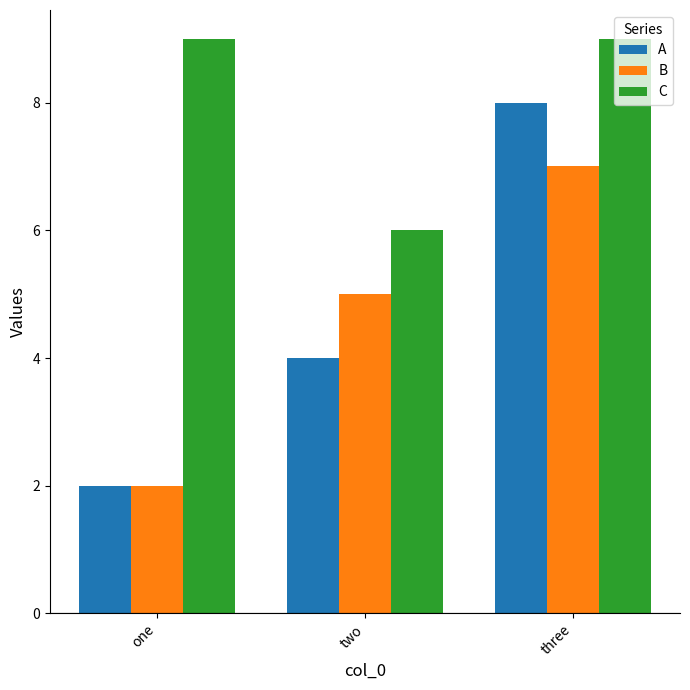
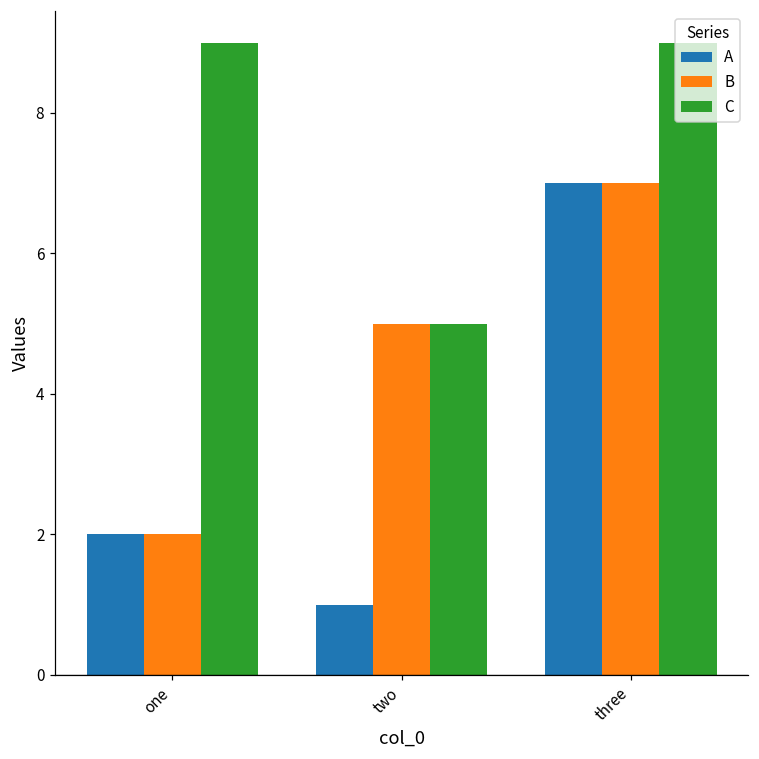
A, two: 4 -> 1
C, two: 6 -> 5
A, three: 8 -> 7
